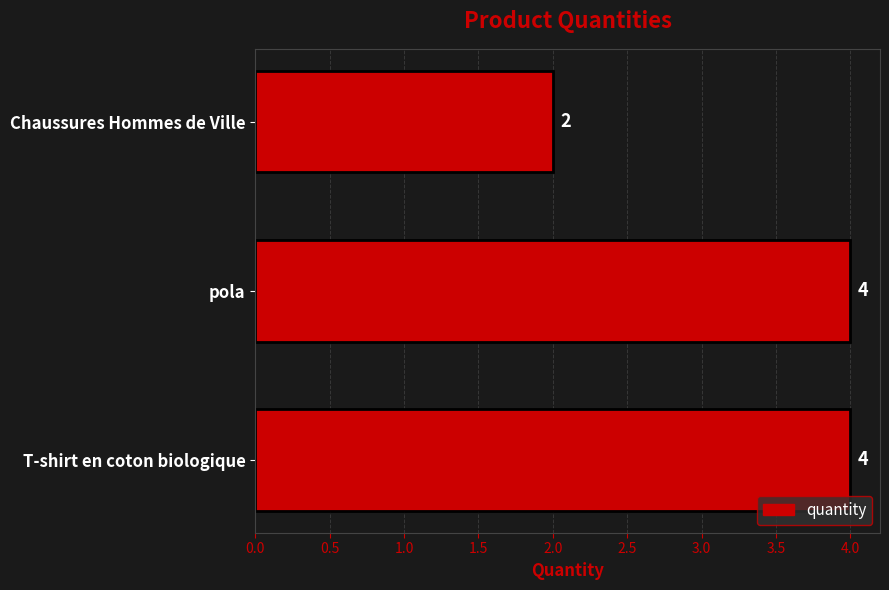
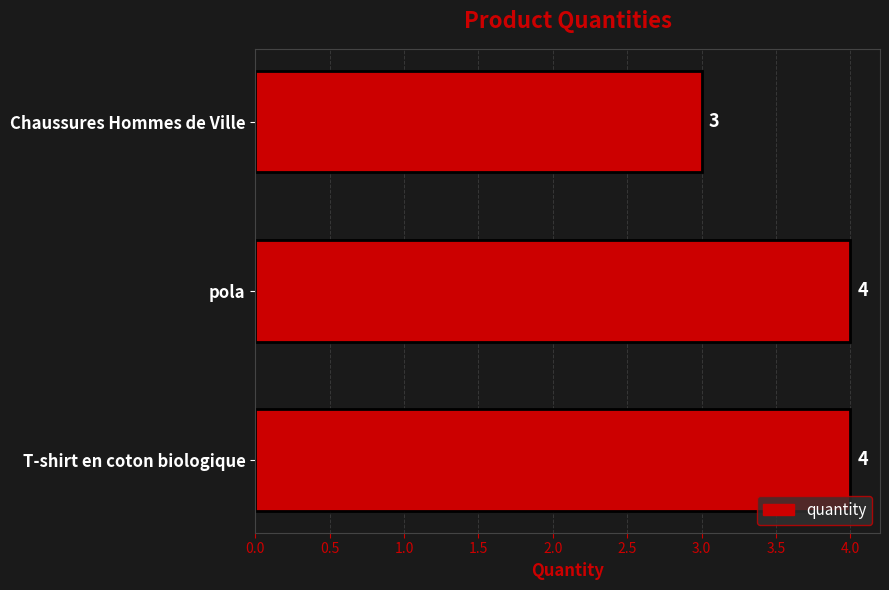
Chaussures Hommes de Ville: 2 -> 3
